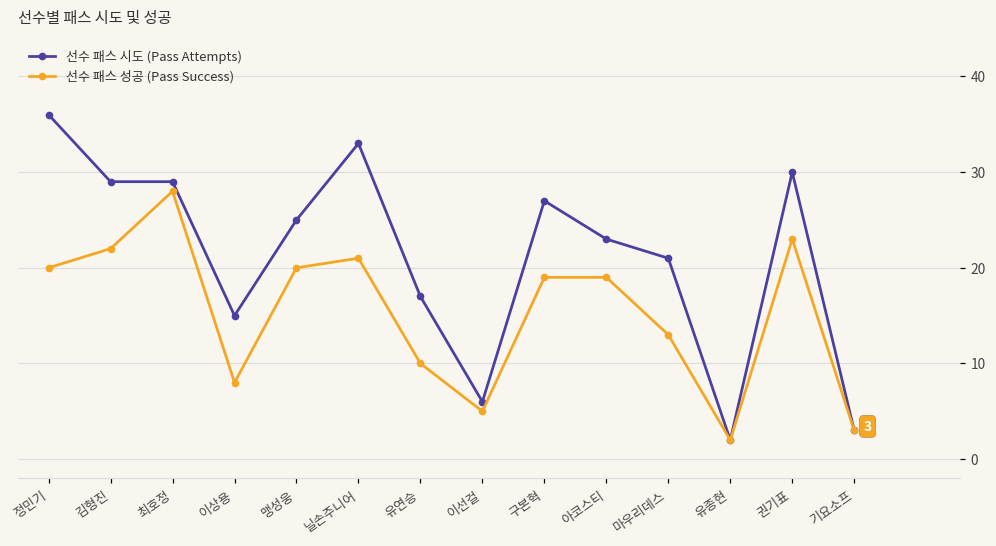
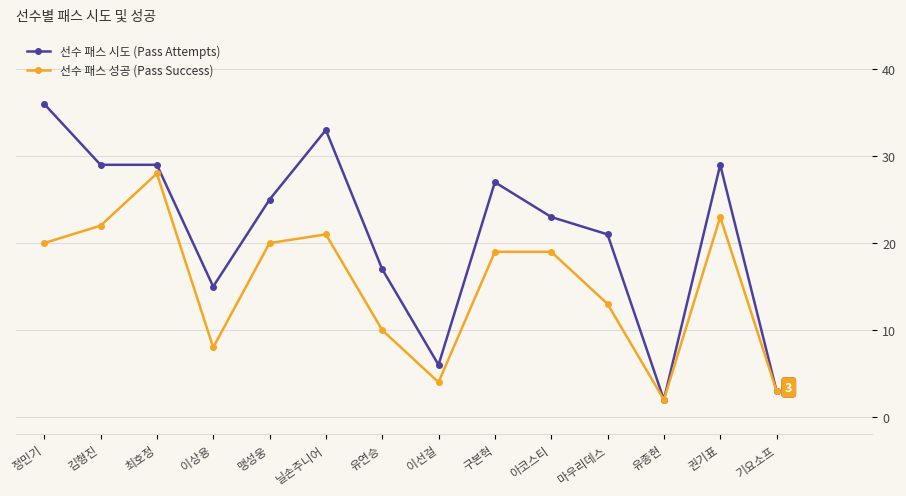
선수 패스 성공 (Pass Success), 이선걸: 5 -> 4
선수 패스 시도 (Pass Attempts), 권기표: 30 -> 29
